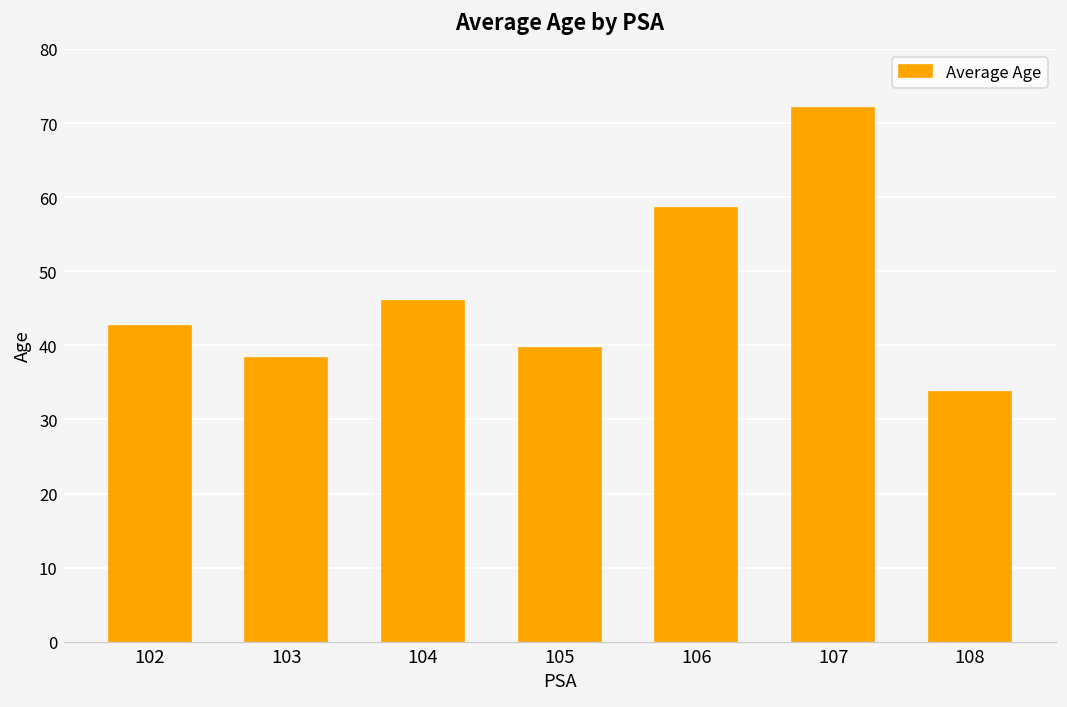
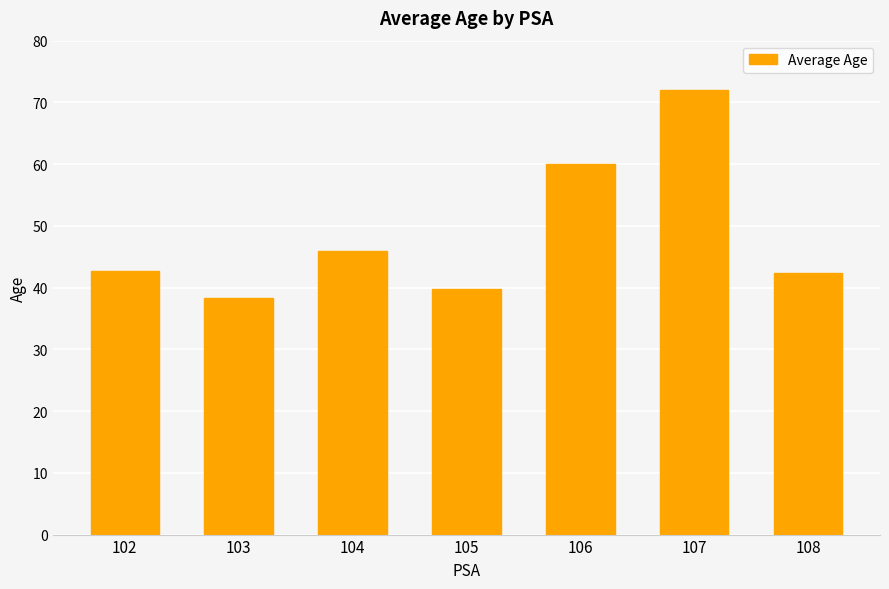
106: 59 -> 60
108: 34 -> 42
